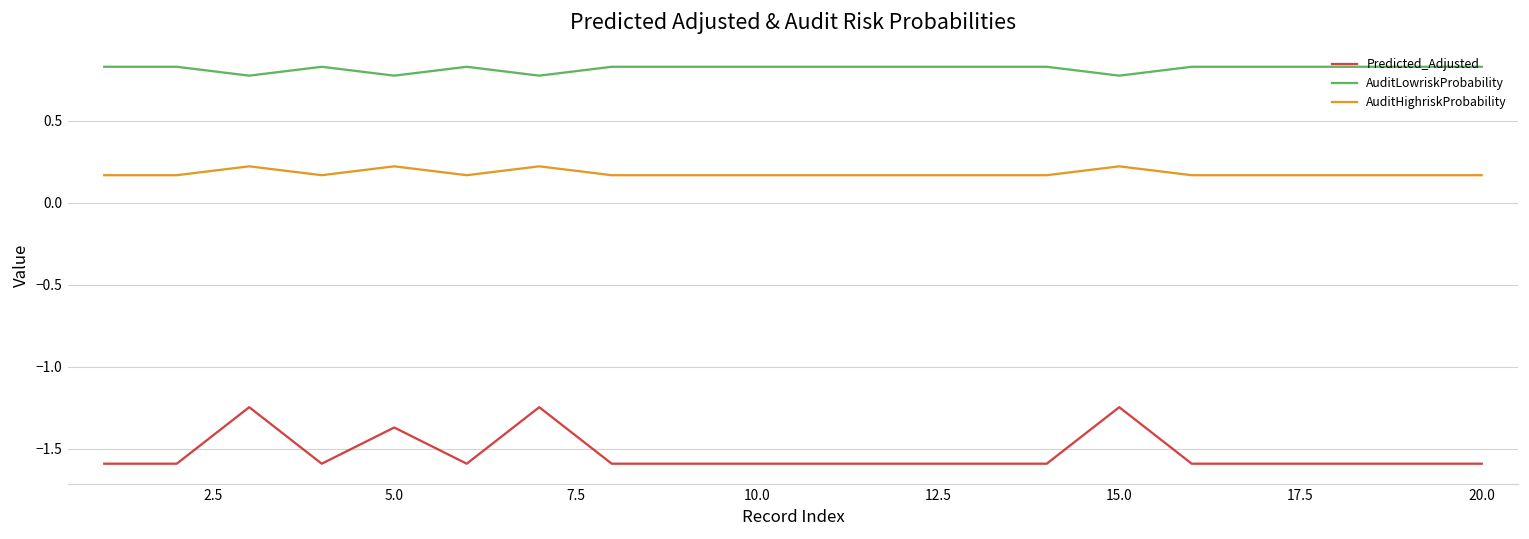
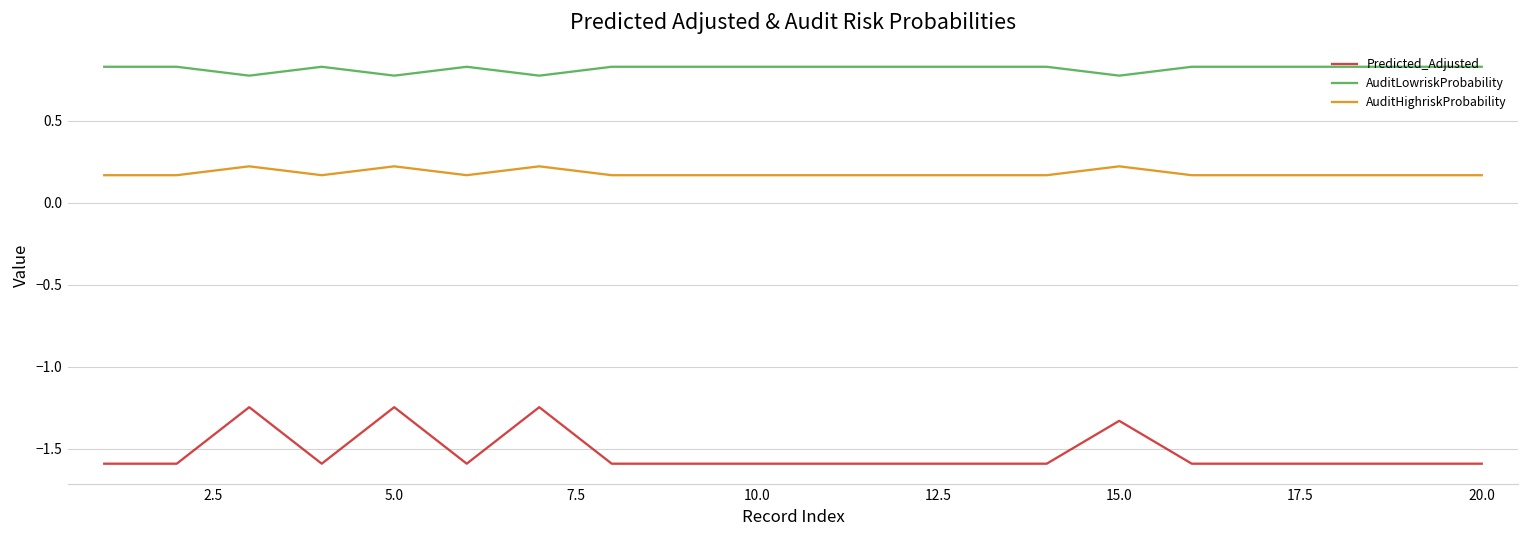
Predicted_Adjusted, 5.0: -1.37 -> -1.25
Predicted_Adjusted, 15.0: -1.25 -> -1.33
